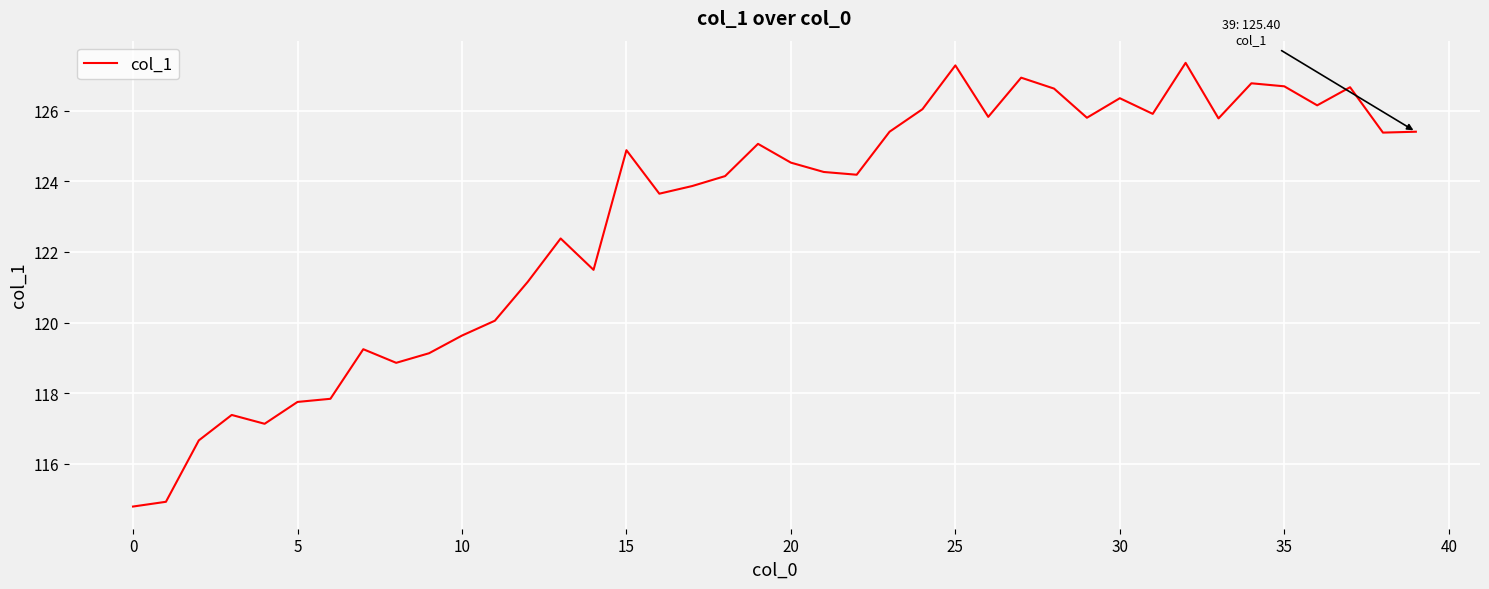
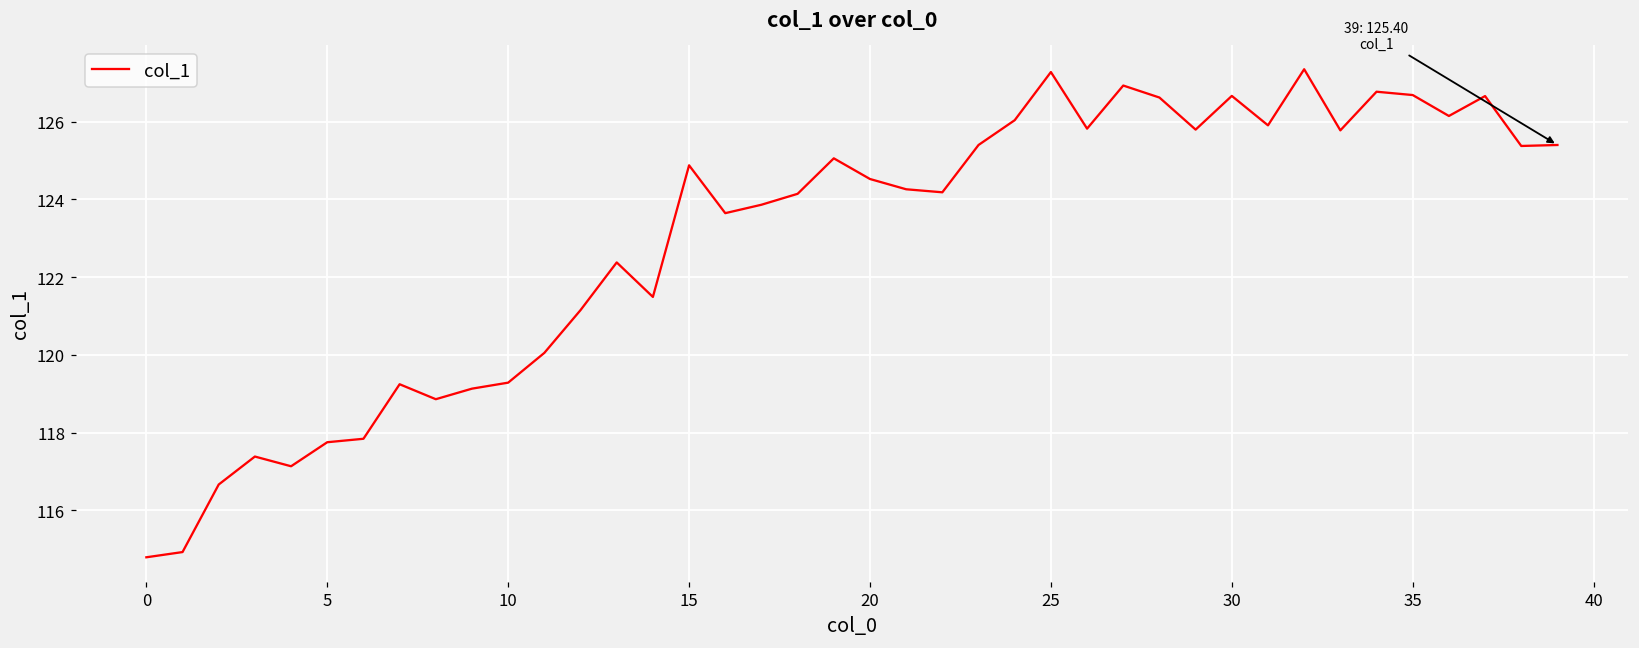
10: 119.6 -> 119.3
30: 126.4 -> 126.7
